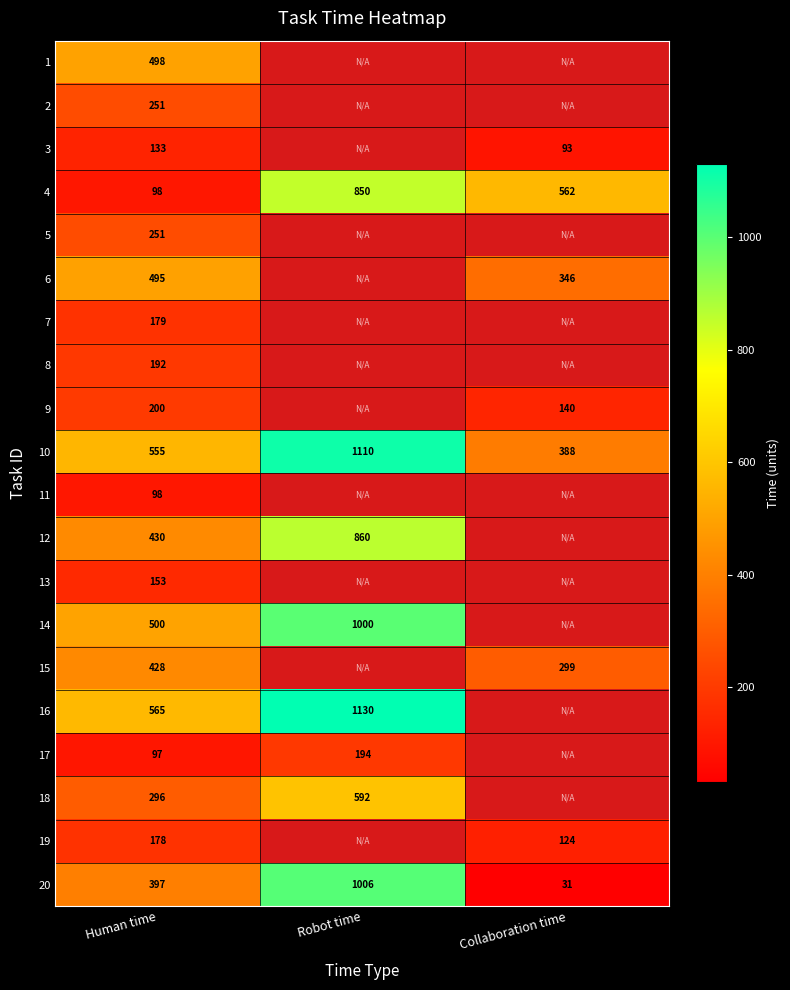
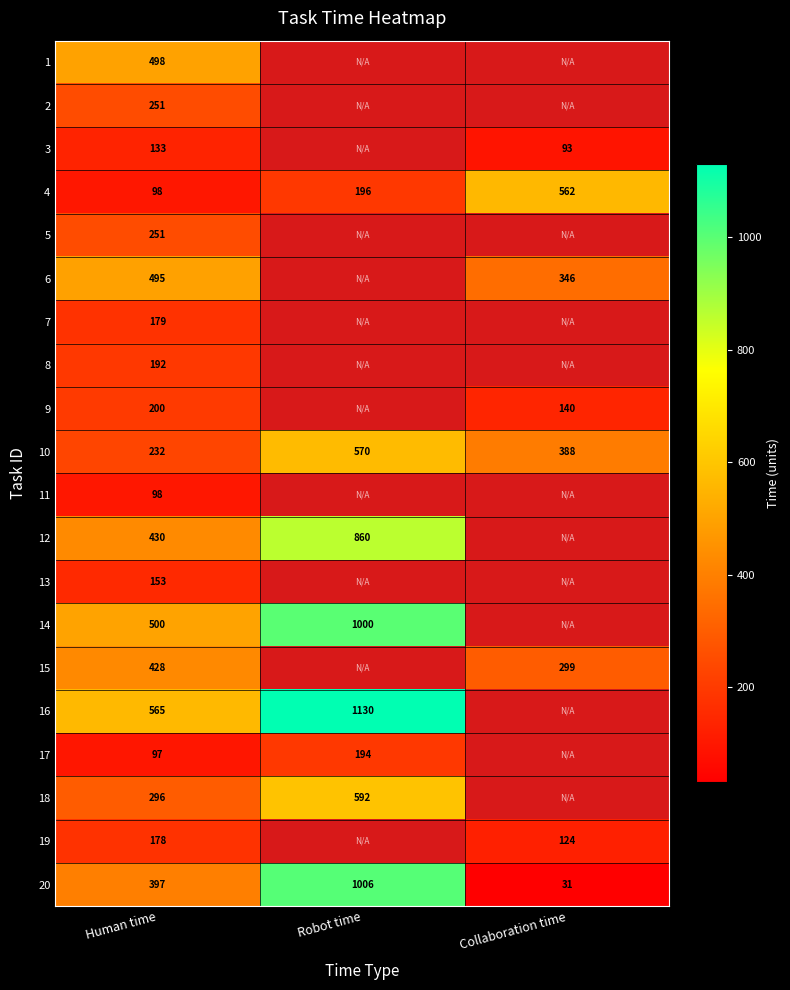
4, Robot time: 850 -> 196
10, Human time: 555 -> 232
10, Robot time: 1110 -> 570
